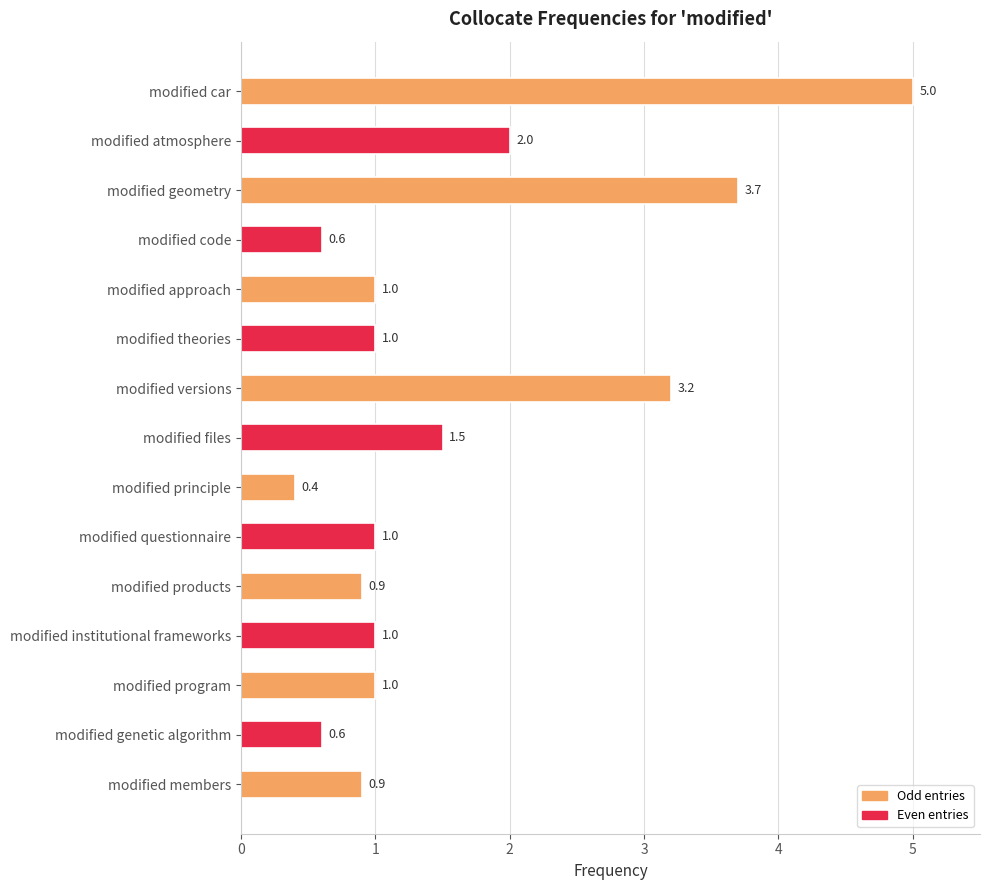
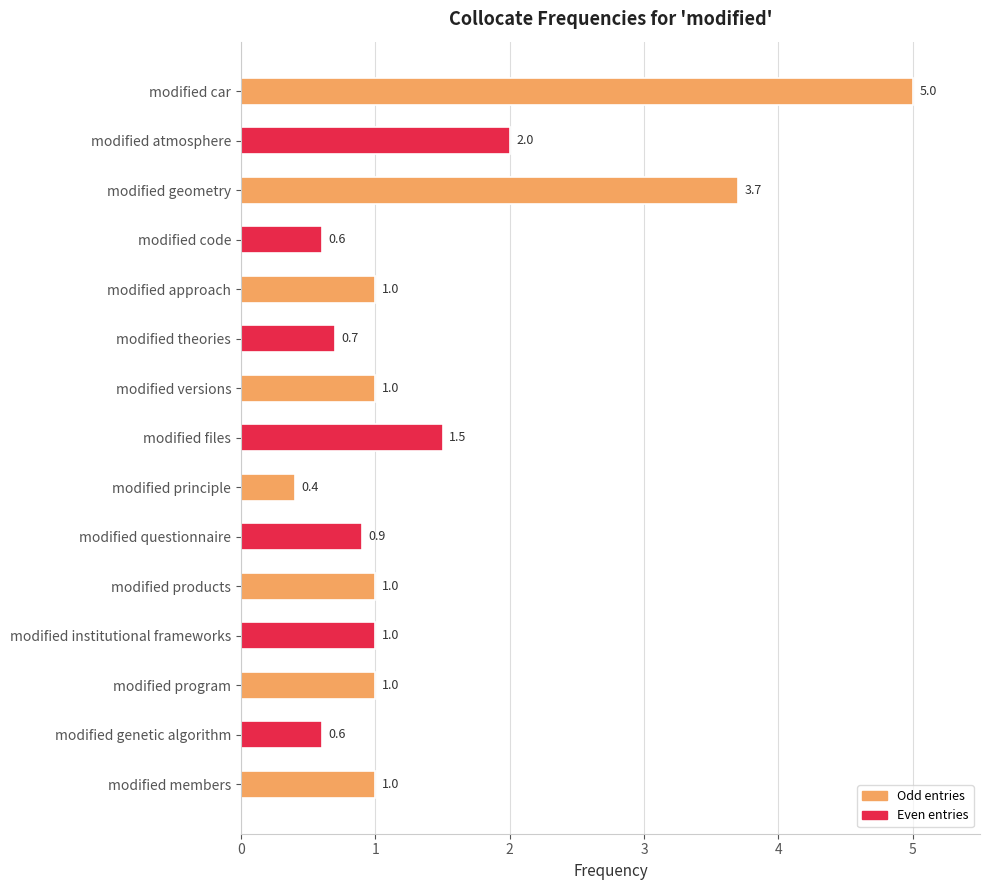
modified theories: 1.0 -> 0.7
modified versions: 3.2 -> 1.0
modified questionnaire: 1.0 -> 0.9
modified products: 0.9 -> 1.0
modified members: 0.9 -> 1.0
